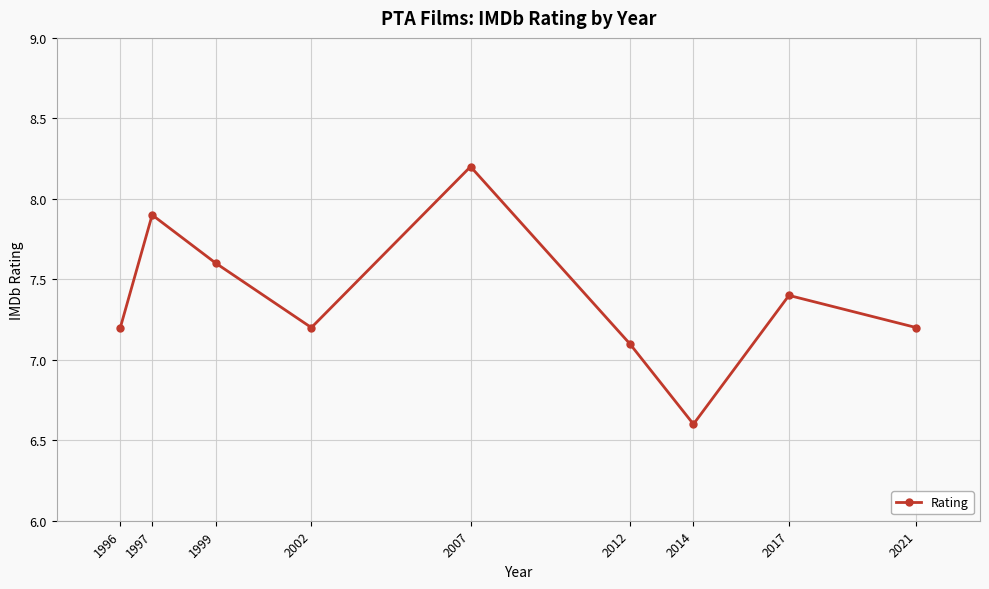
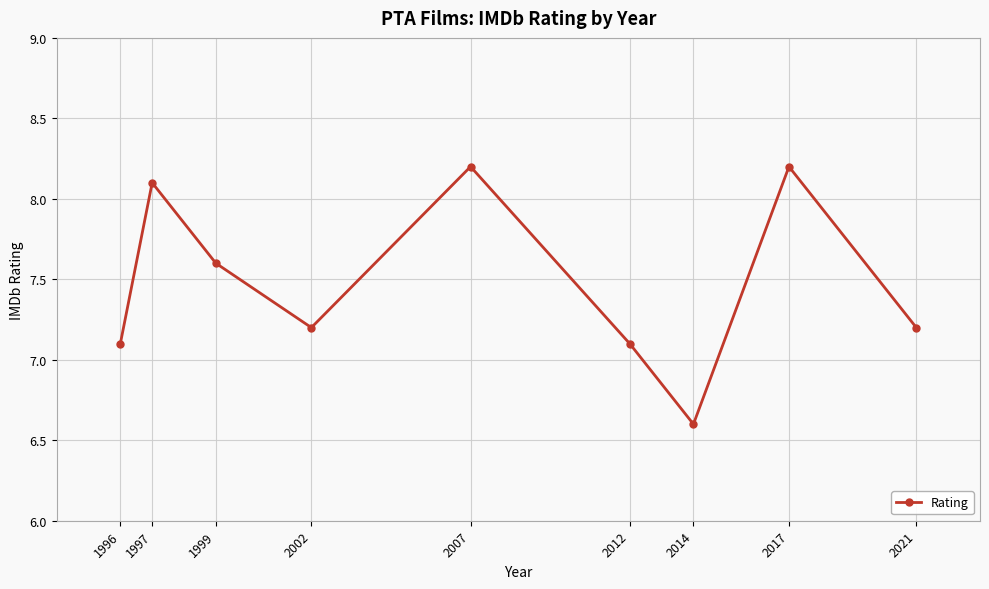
1996: 7.2 -> 7.1
1997: 7.9 -> 8.1
2017: 7.4 -> 8.2
